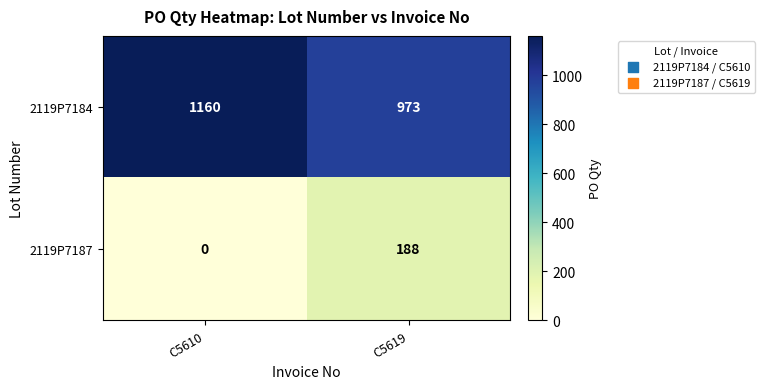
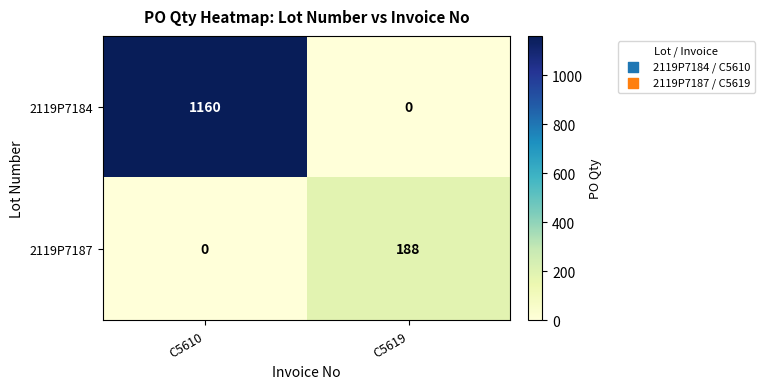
2119P7184, C5619: 973 -> 0
